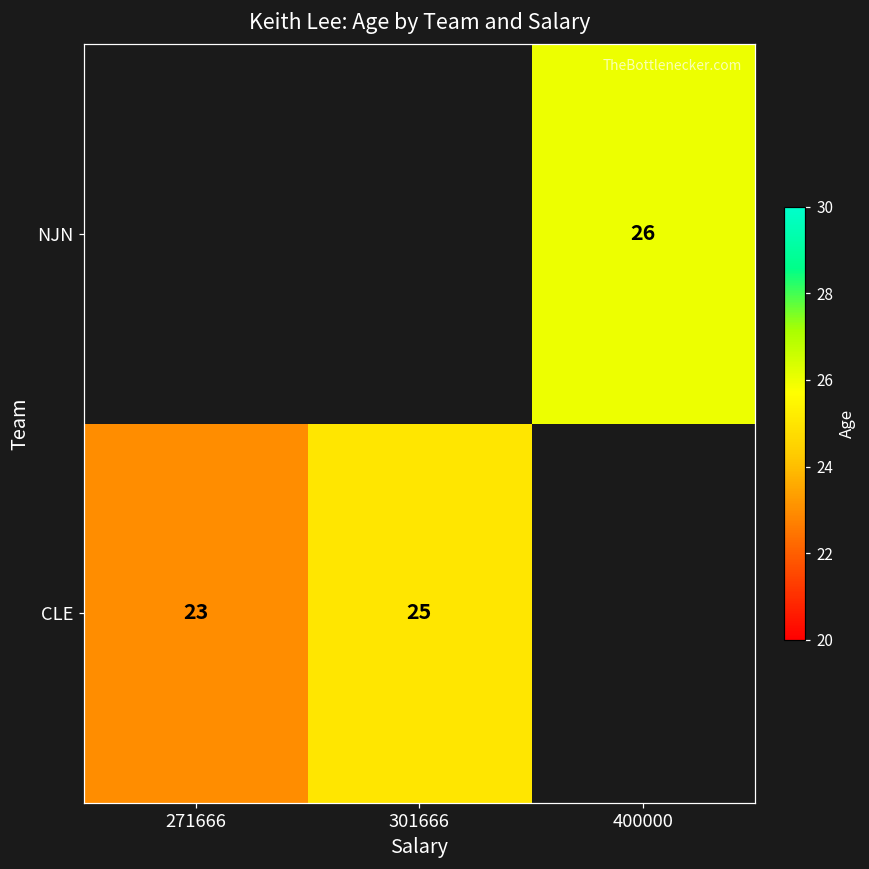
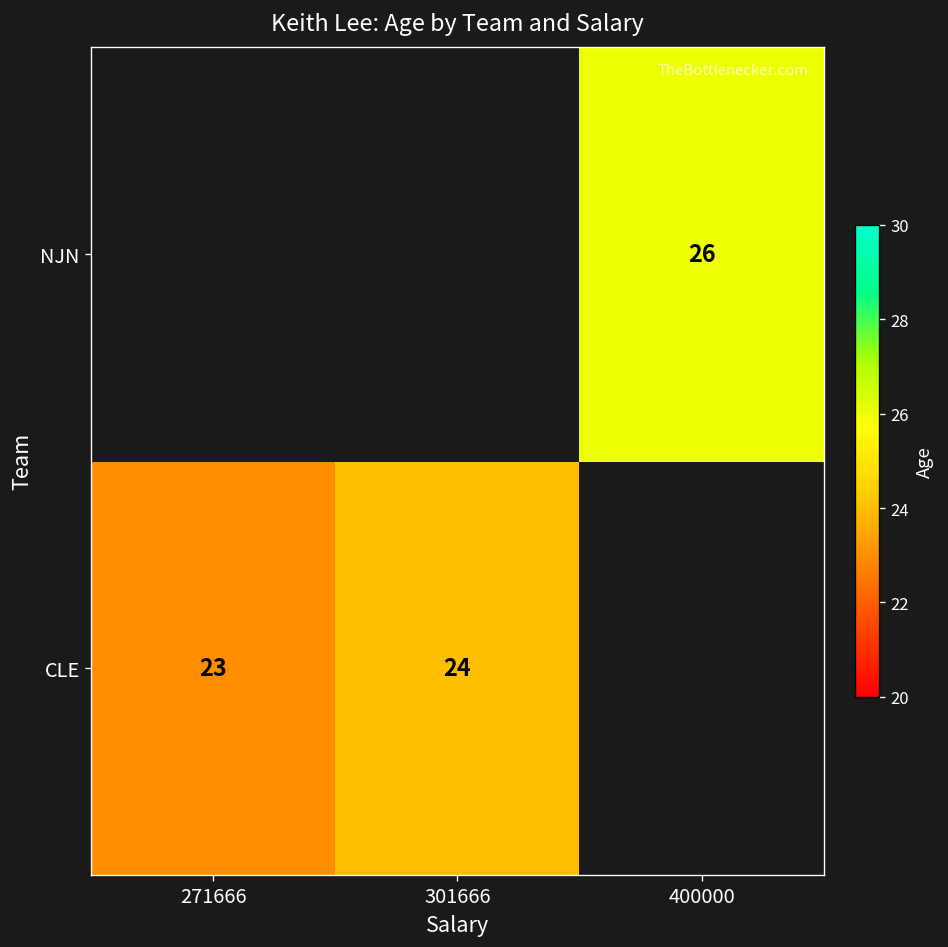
CLE, 301666: 25 -> 24
